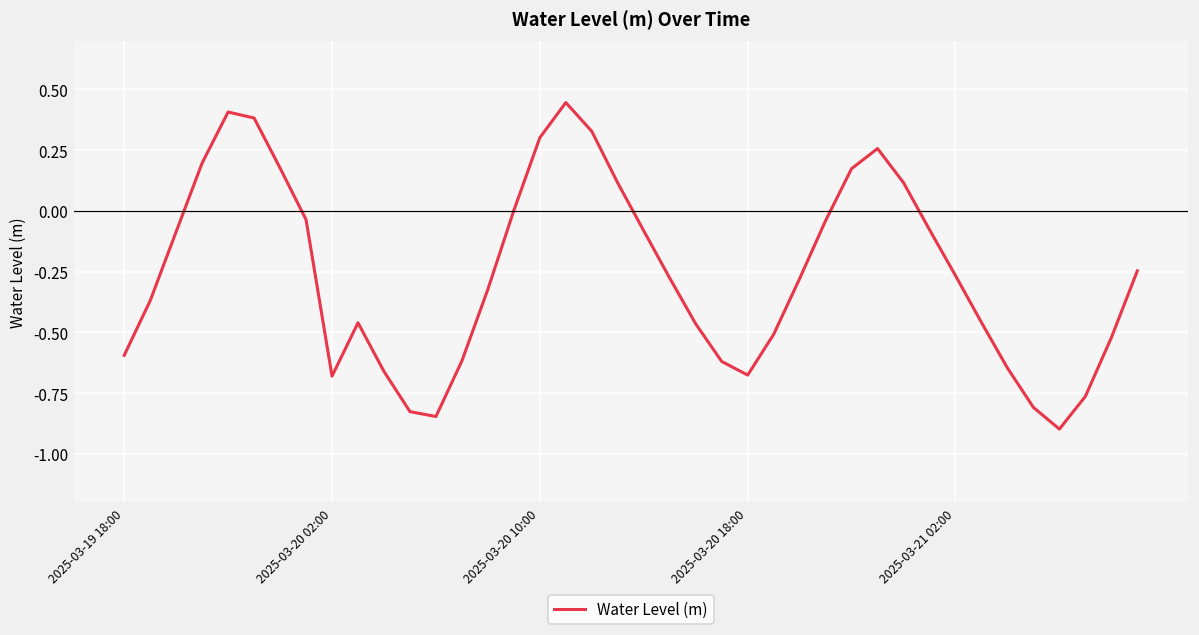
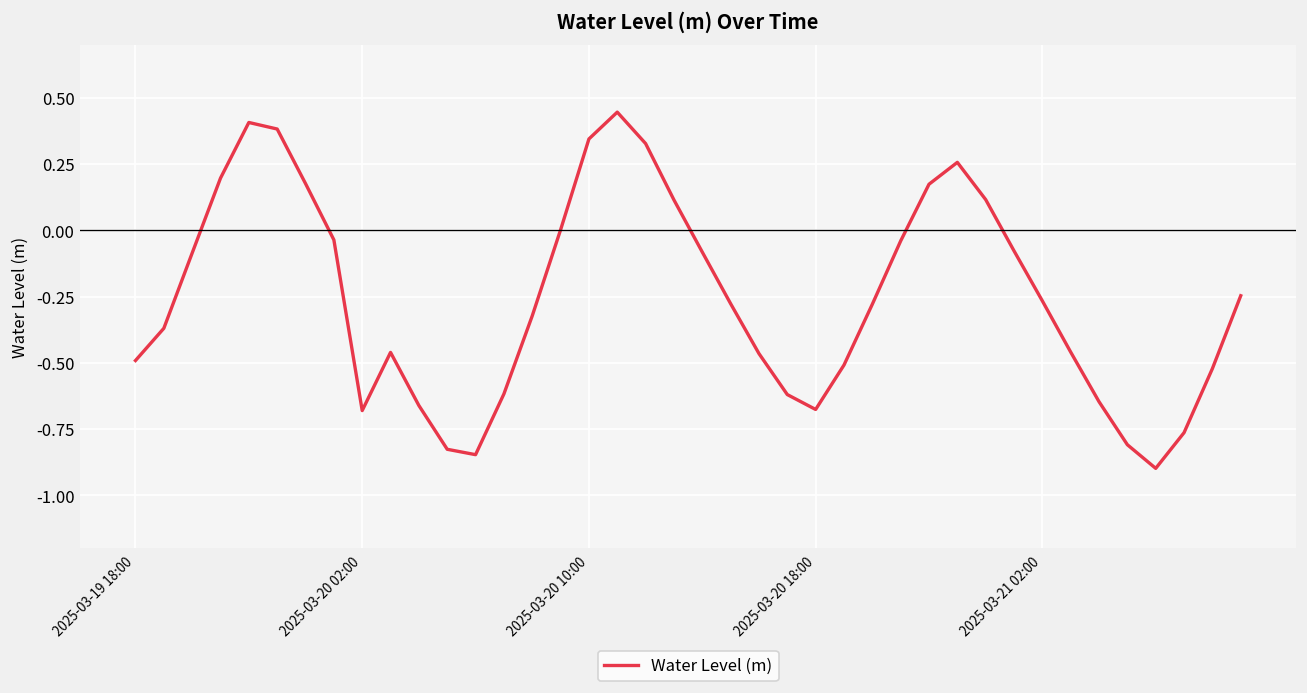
2025-03-19 18:00: -0.59 -> -0.49
2025-03-20 10:00: 0.30 -> 0.34
